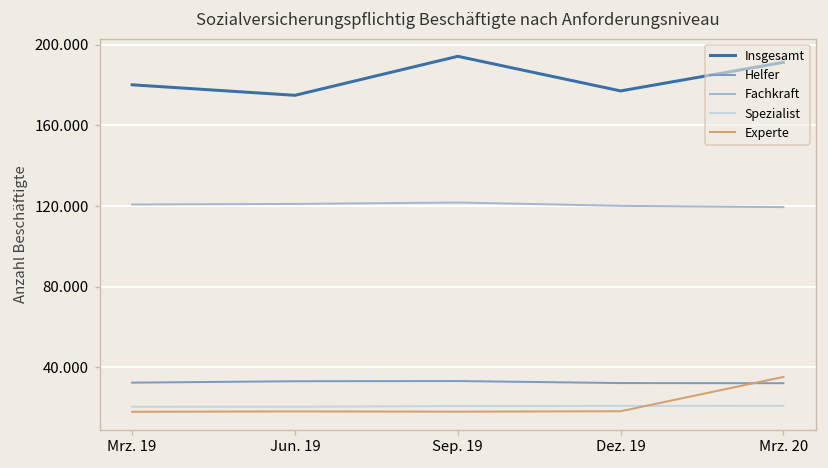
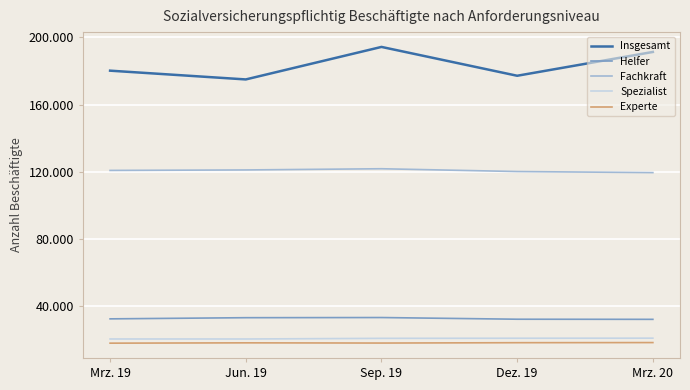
Experte, Mrz. 20: 35 -> 18
